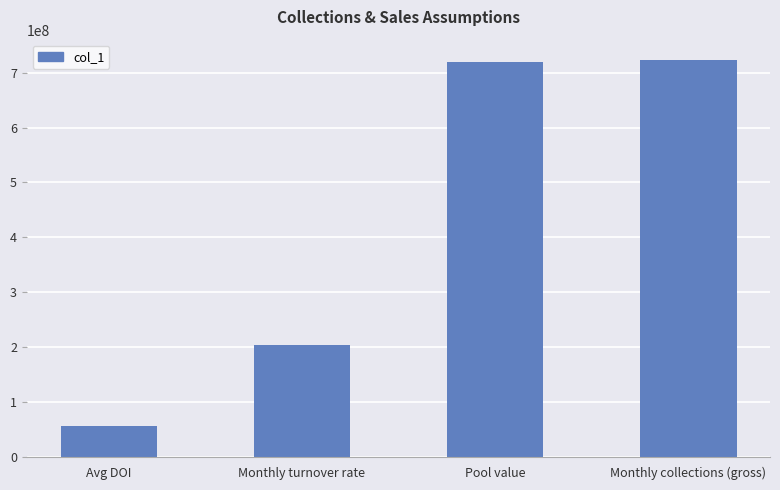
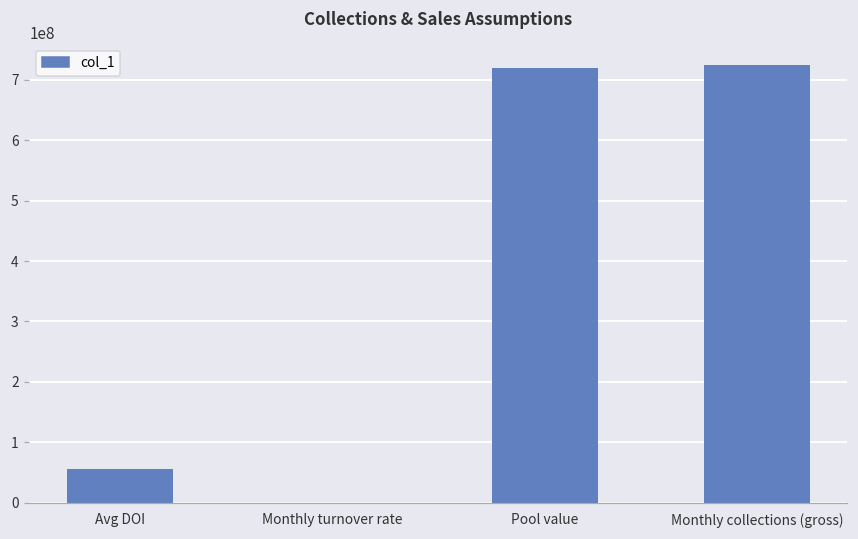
Monthly turnover rate: 200000000 -> 0
